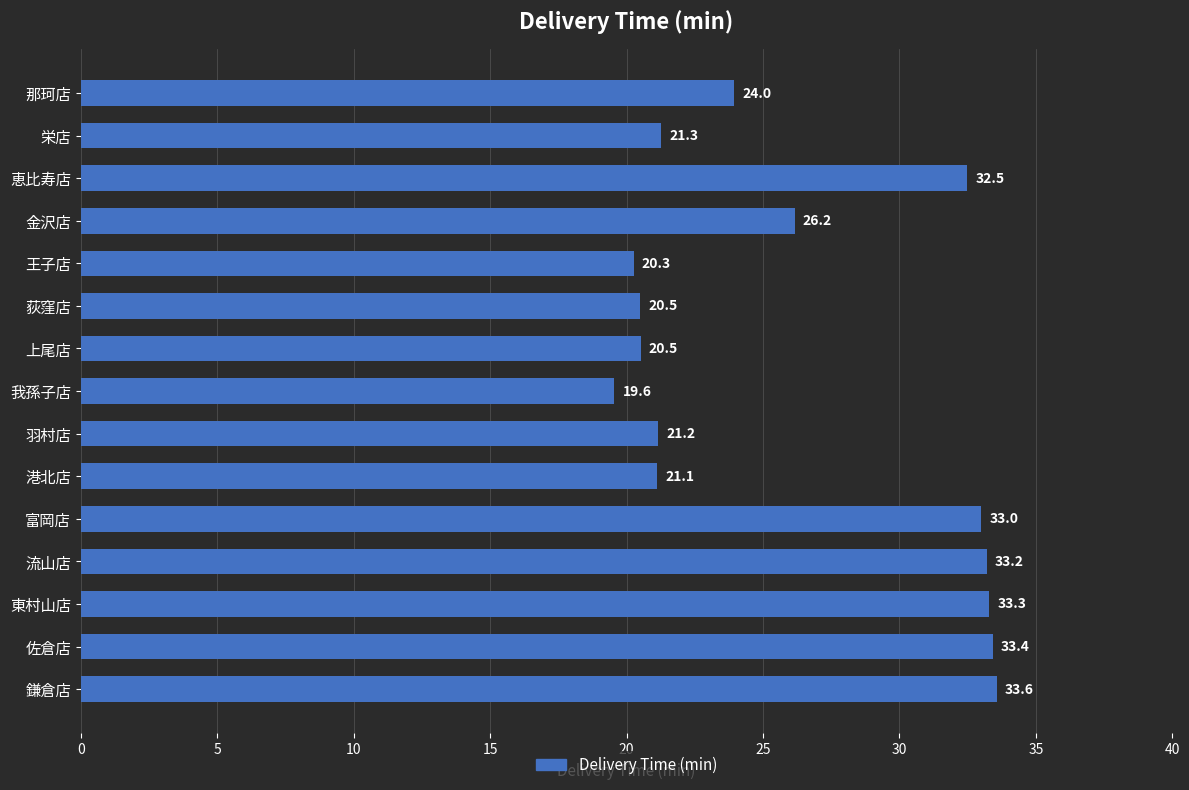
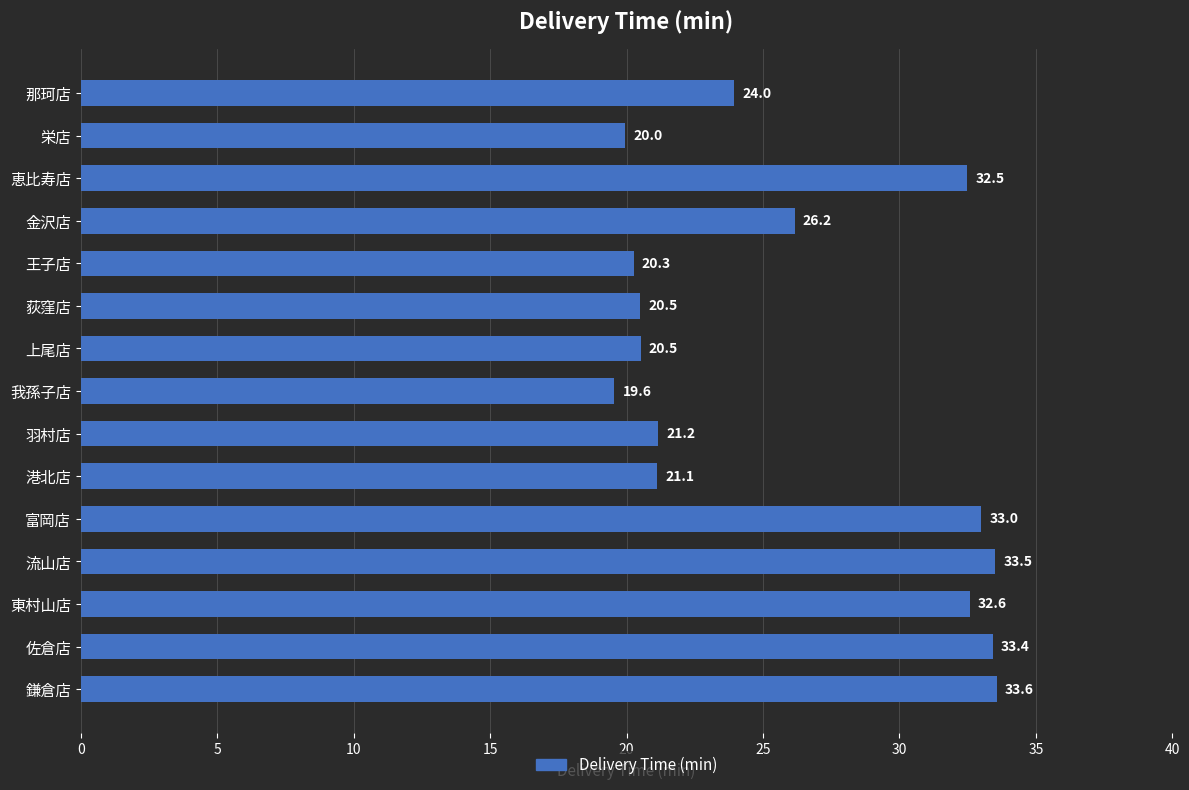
栄店: 21.3 -> 20.0
流山店: 33.2 -> 33.5
東村山店: 33.3 -> 32.6
